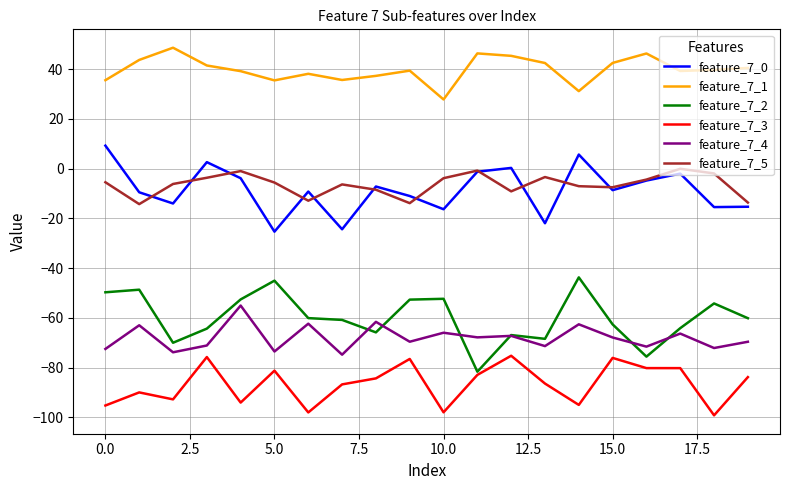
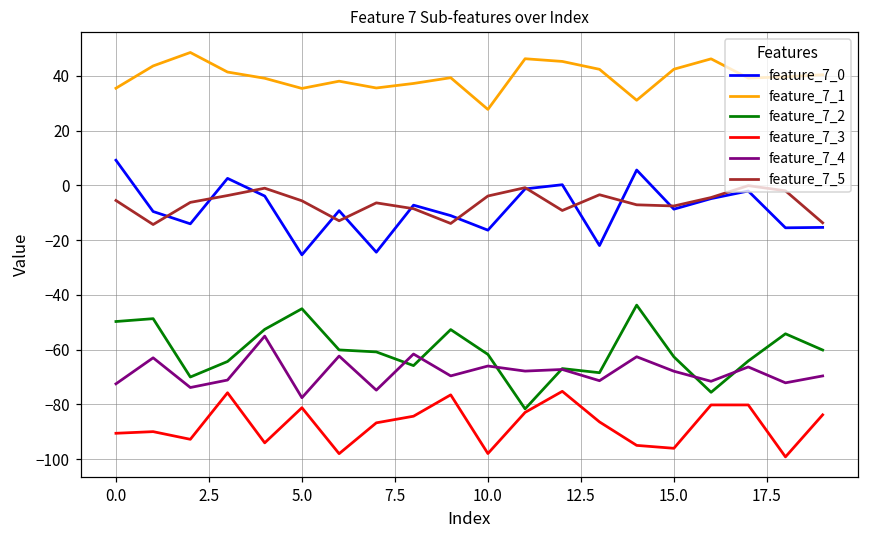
feature_7_3, 0.0: -95 -> -91
feature_7_4, 5.0: -74 -> -78
feature_7_2, 10.0: -52 -> -62
feature_7_3, 15.0: -76 -> -96
